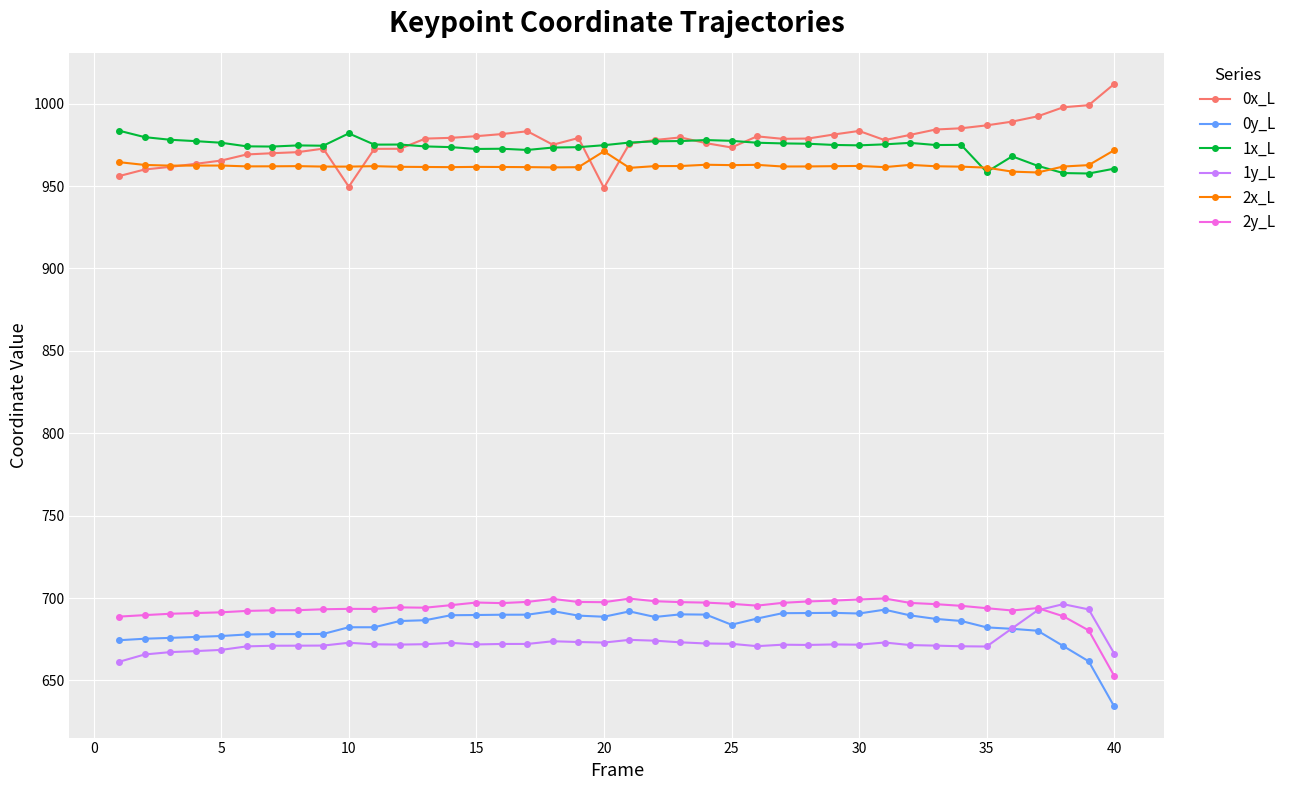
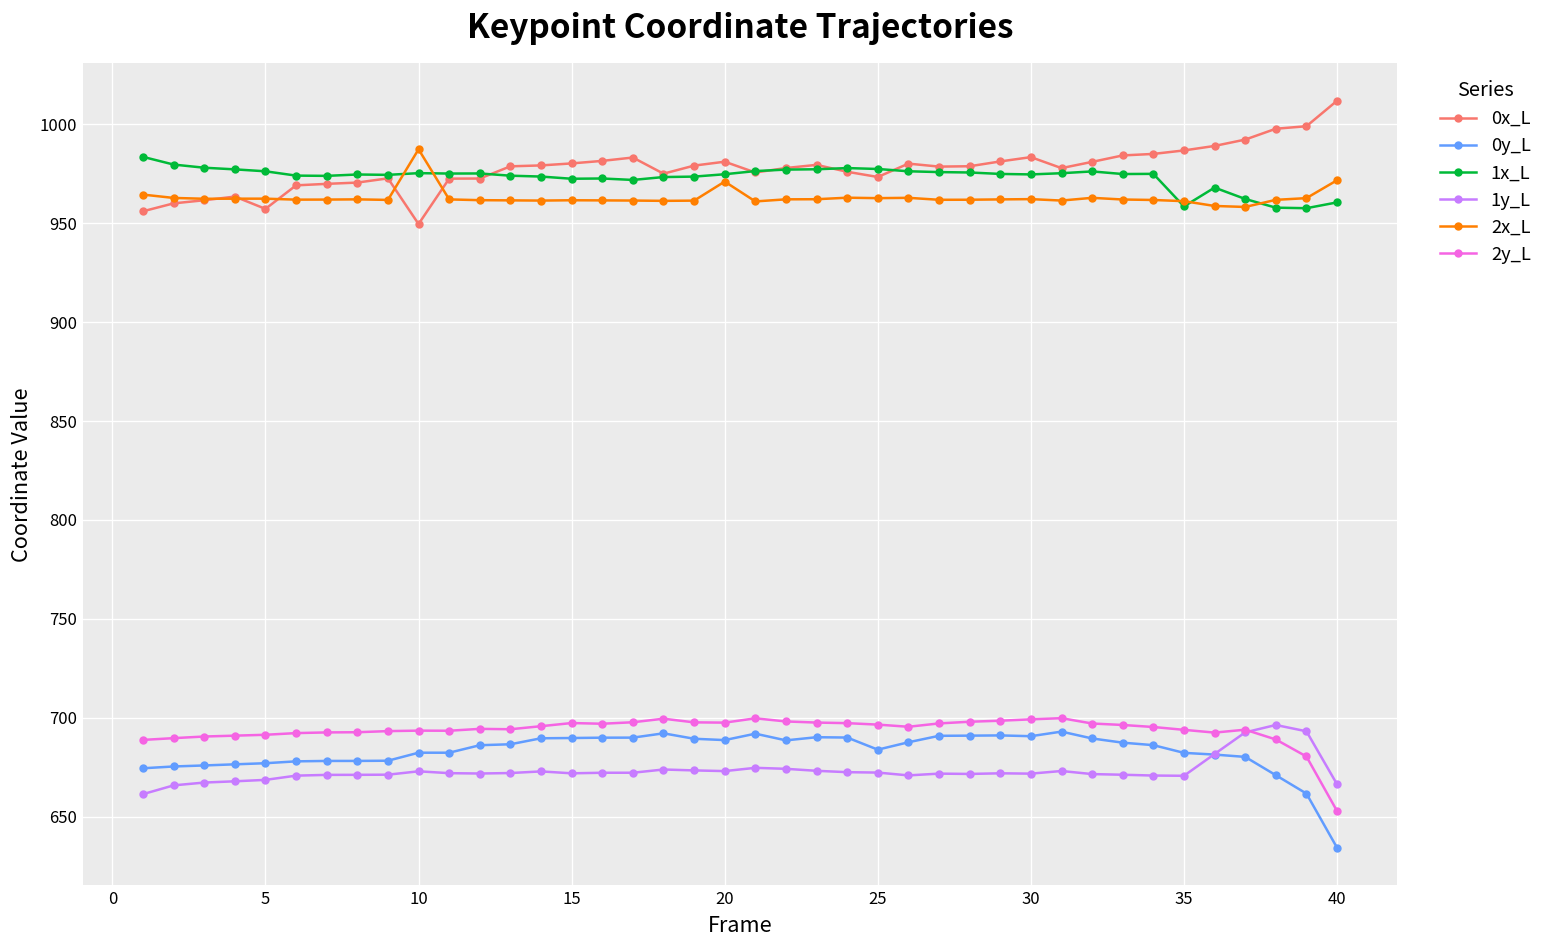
0x_L, 5: 965 -> 957
1x_L, 10: 982 -> 975
2x_L, 10: 962 -> 987
0x_L, 20: 949 -> 981
